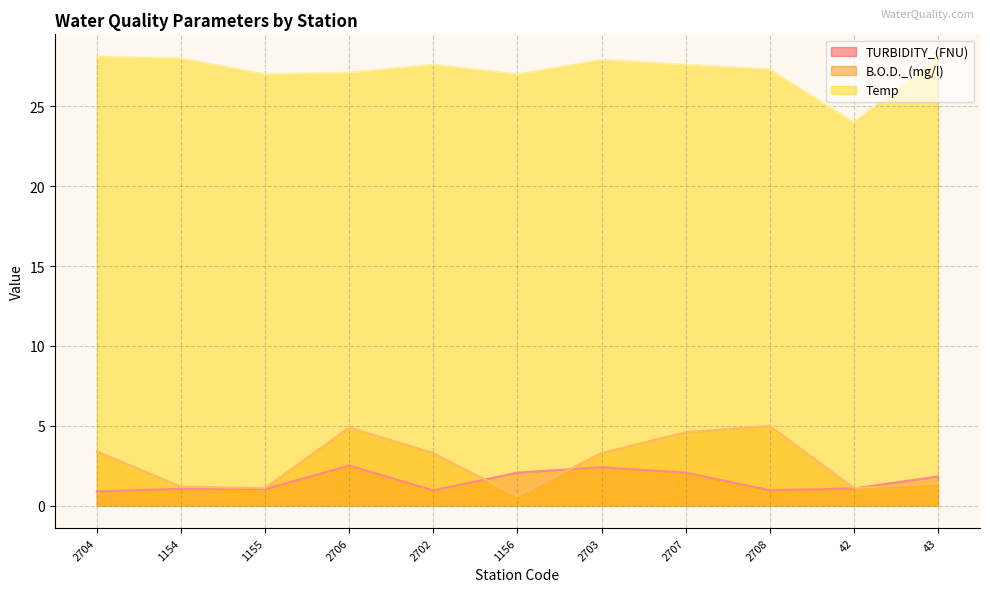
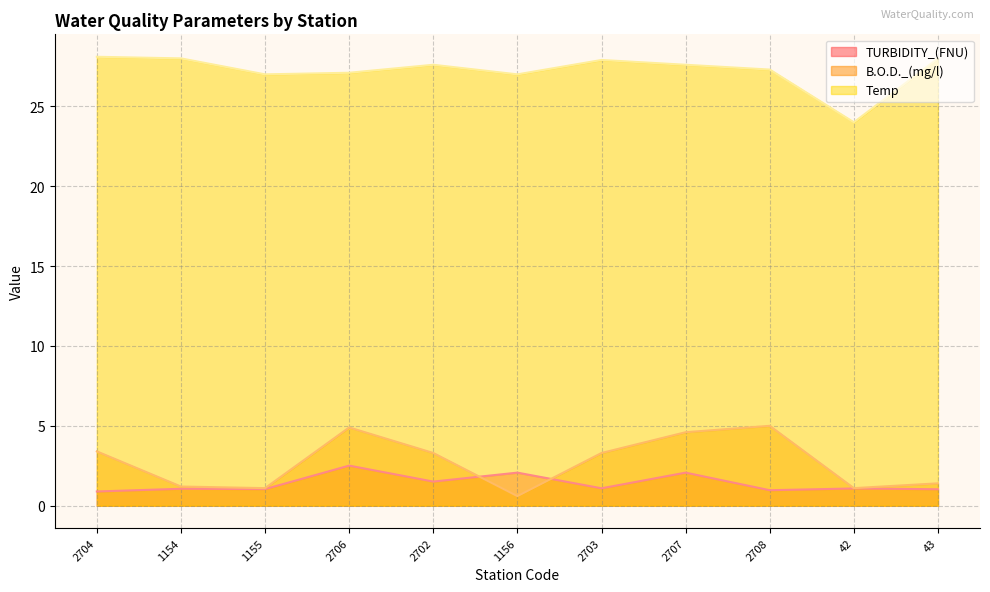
TURBIDITY_(FNU), 2702: 1.0 -> 1.5
TURBIDITY_(FNU), 2703: 2.4 -> 1.1
TURBIDITY_(FNU), 43: 1.8 -> 1.0
